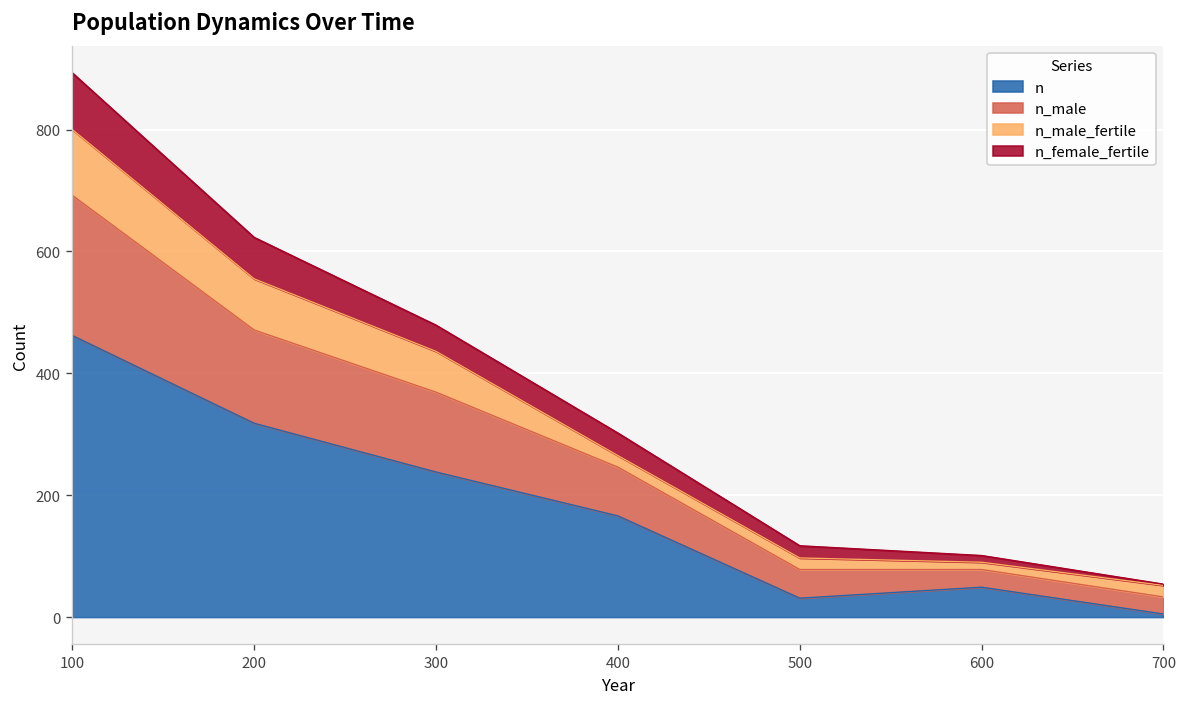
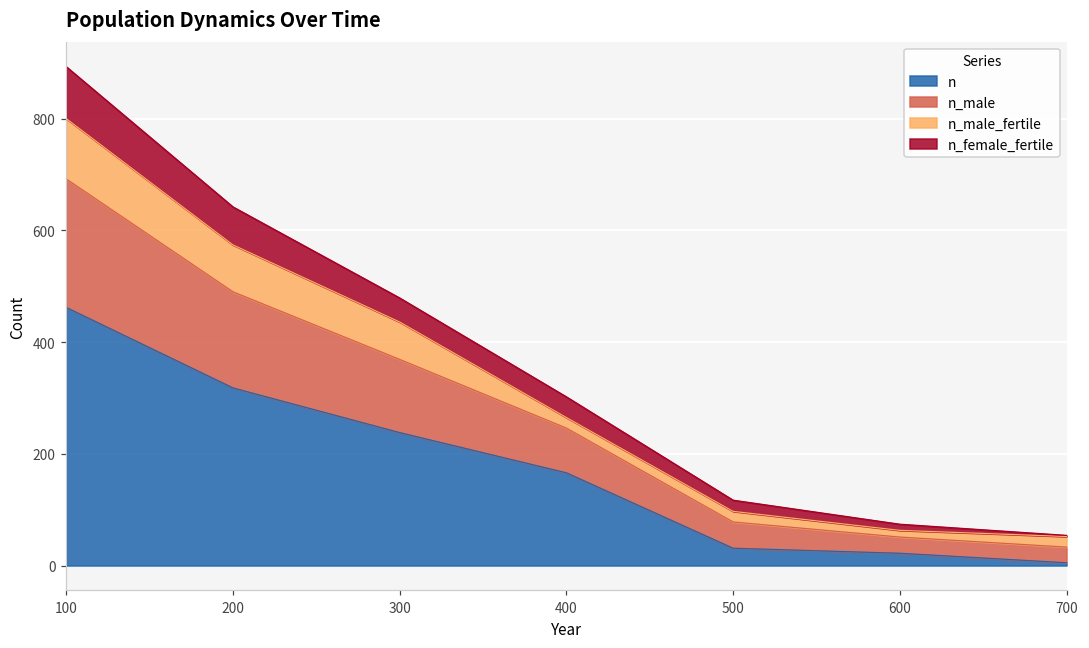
n_male, 200: 150 -> 170
n, 600: 50 -> 20
